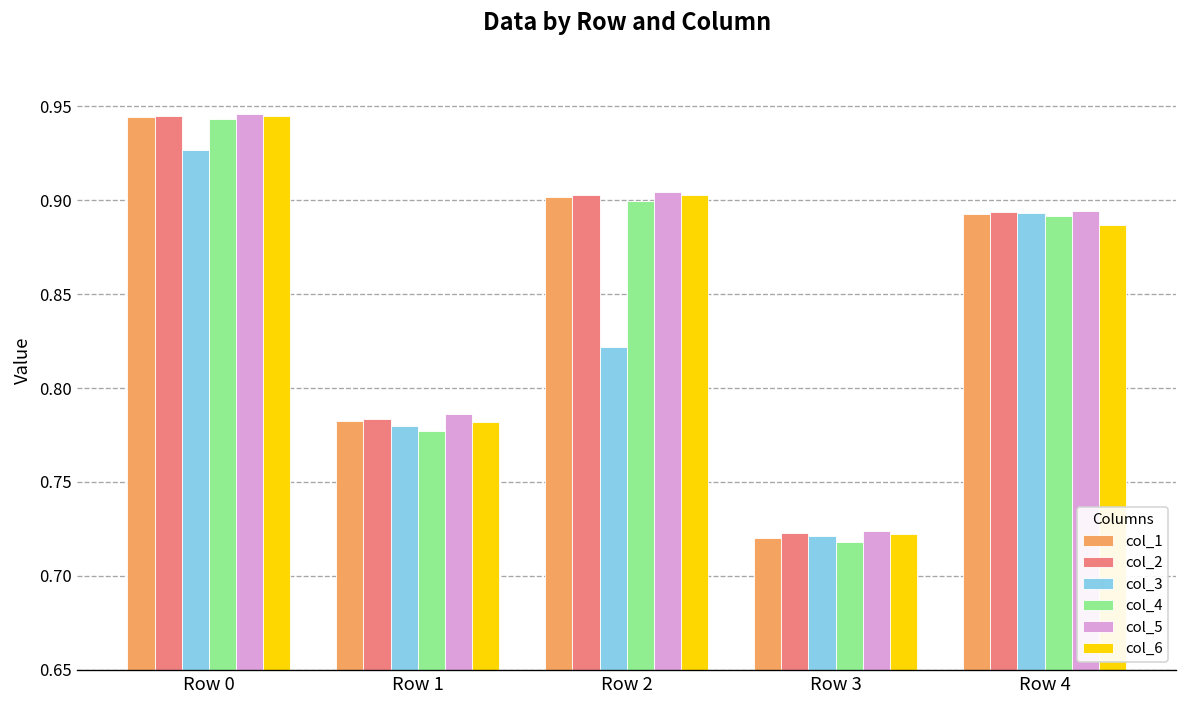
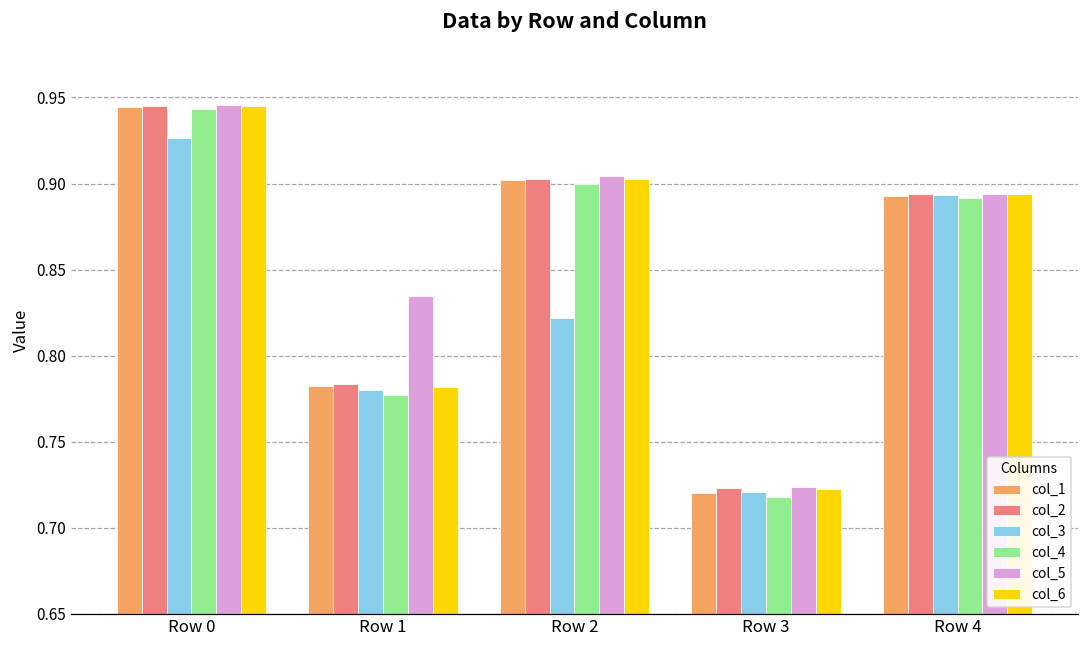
col_5, Row 1: 0.786 -> 0.835
col_6, Row 4: 0.887 -> 0.894
